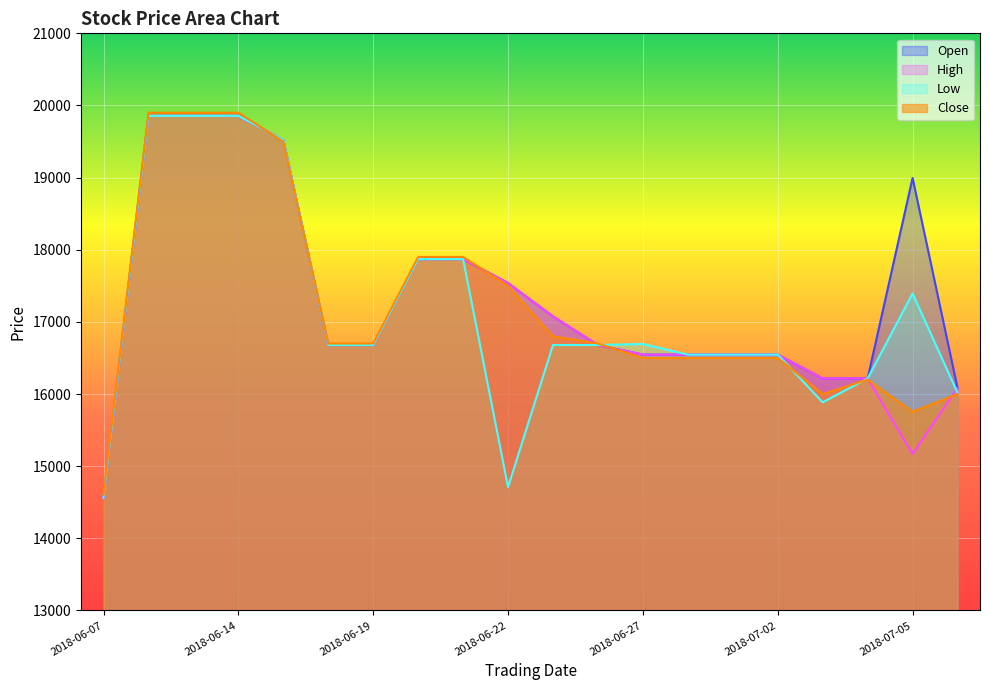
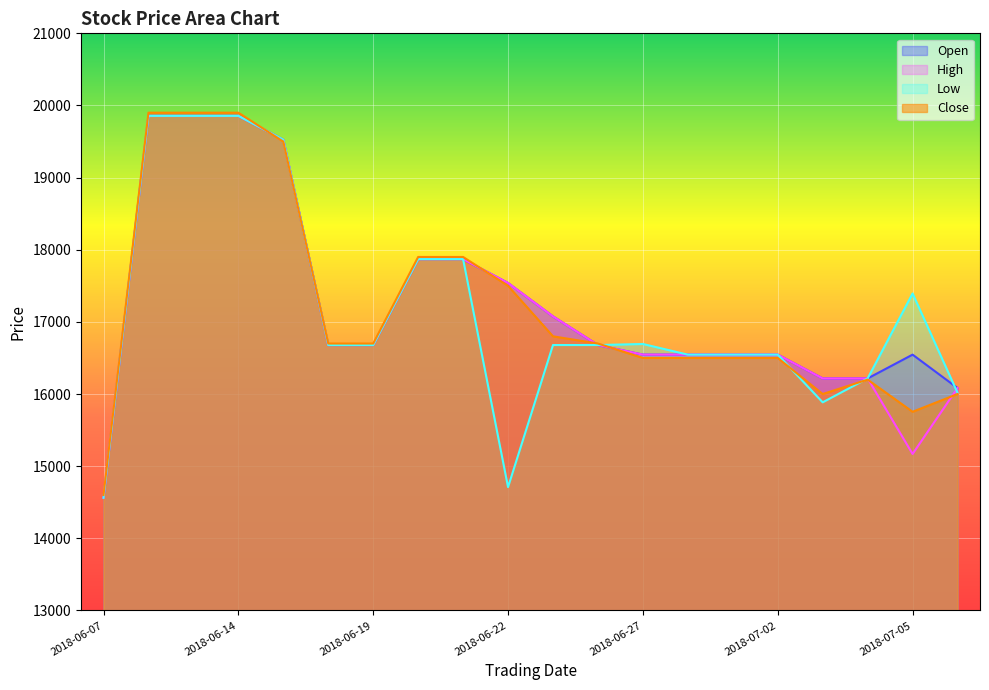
Open, 2018-07-05: 19000 -> 16500
